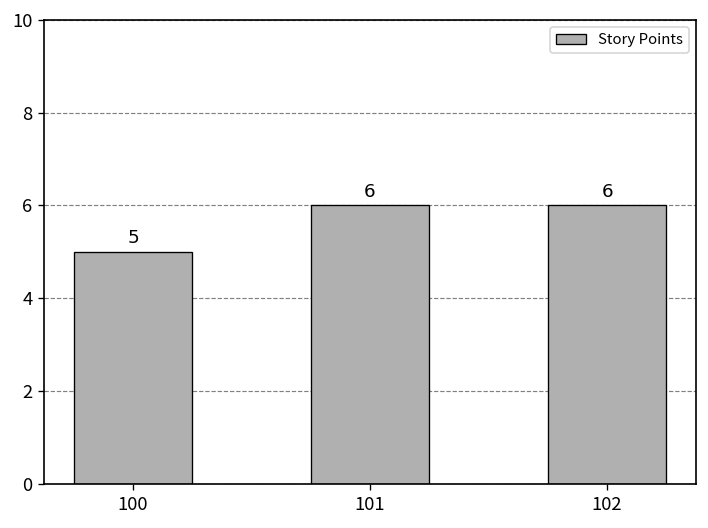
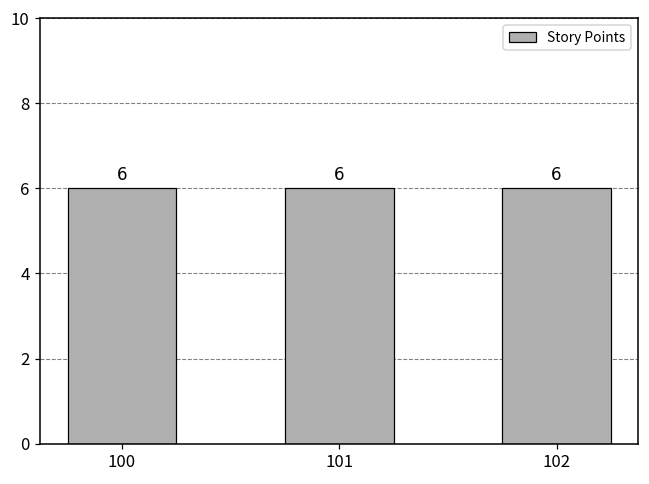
100: 5 -> 6
